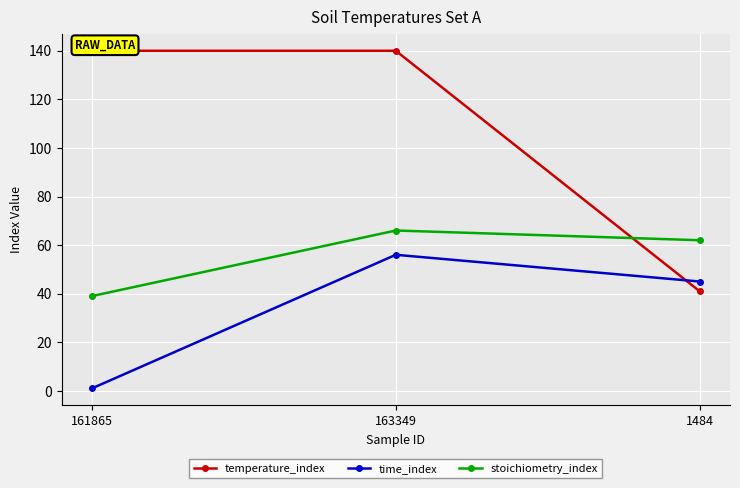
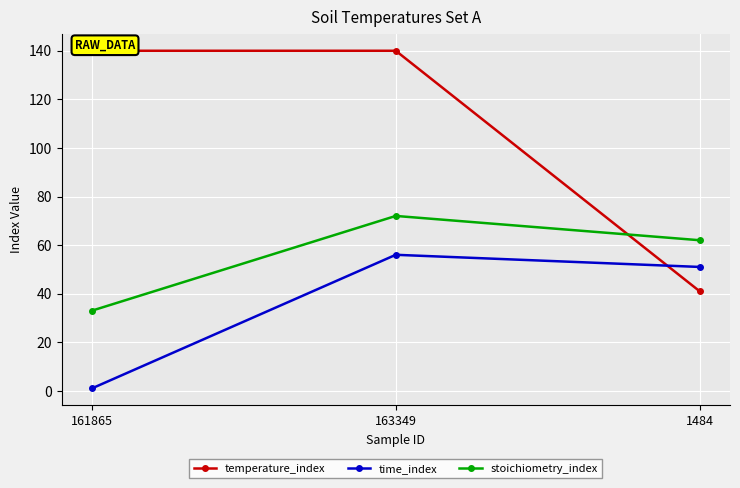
stoichiometry_index, 161865: 39 -> 33
stoichiometry_index, 163349: 66 -> 72
time_index, 1484: 45 -> 51
